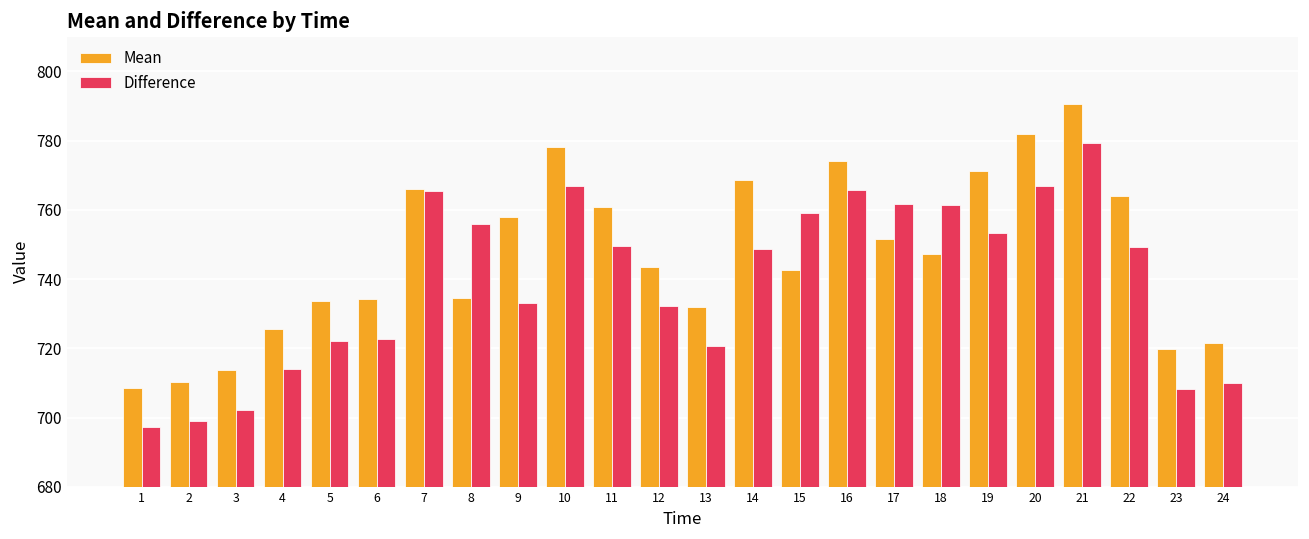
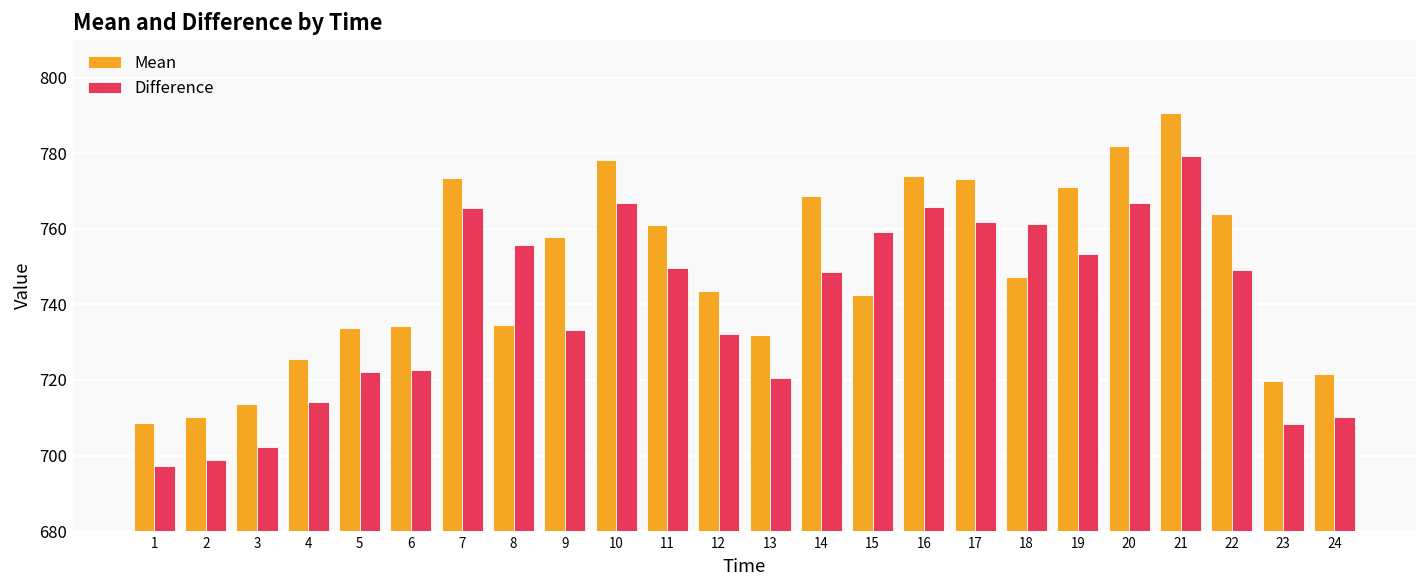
Mean, 7: 766 -> 774
Mean, 17: 752 -> 773
